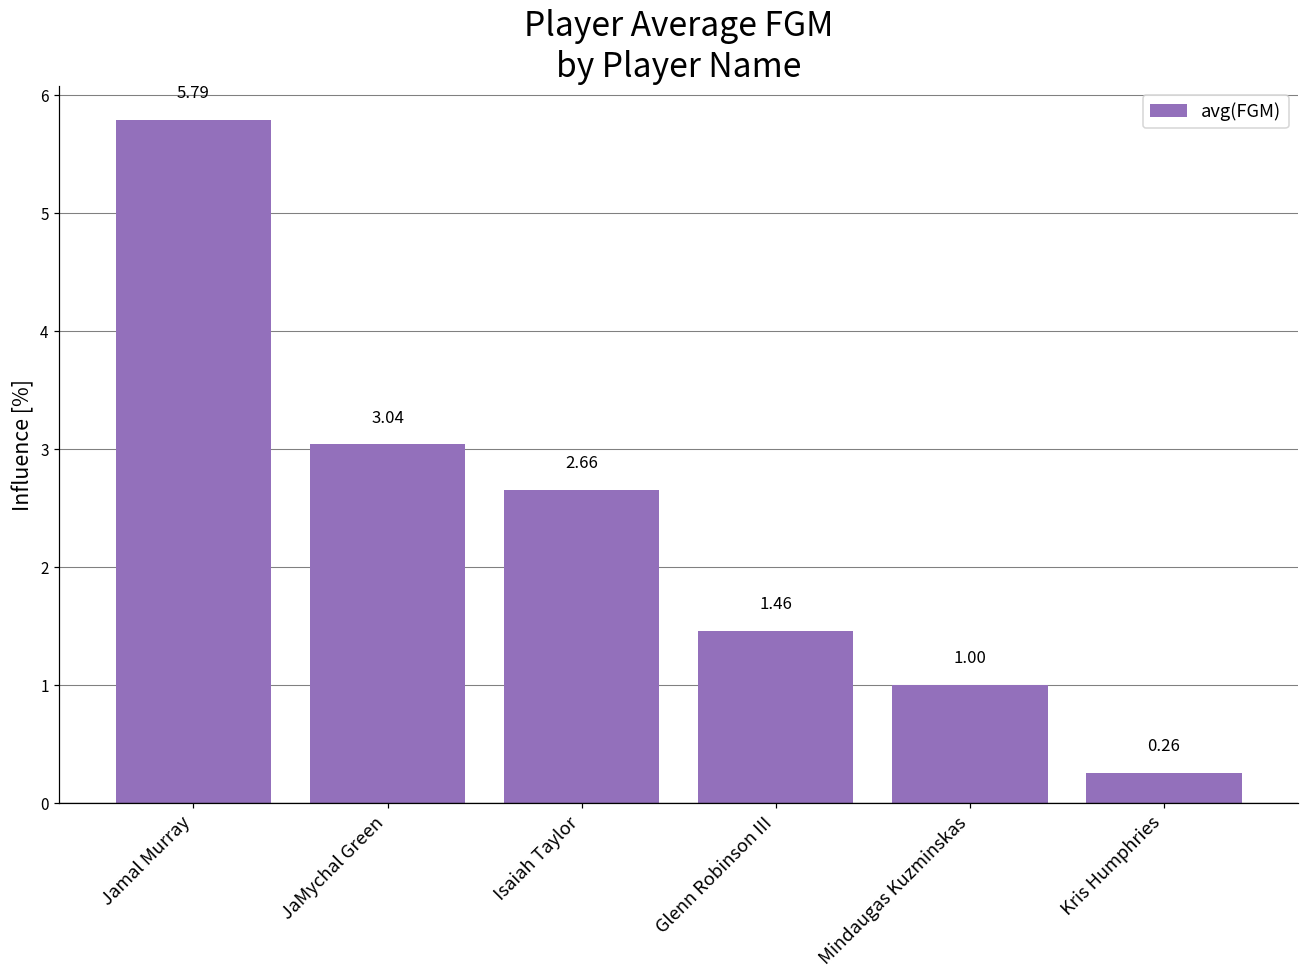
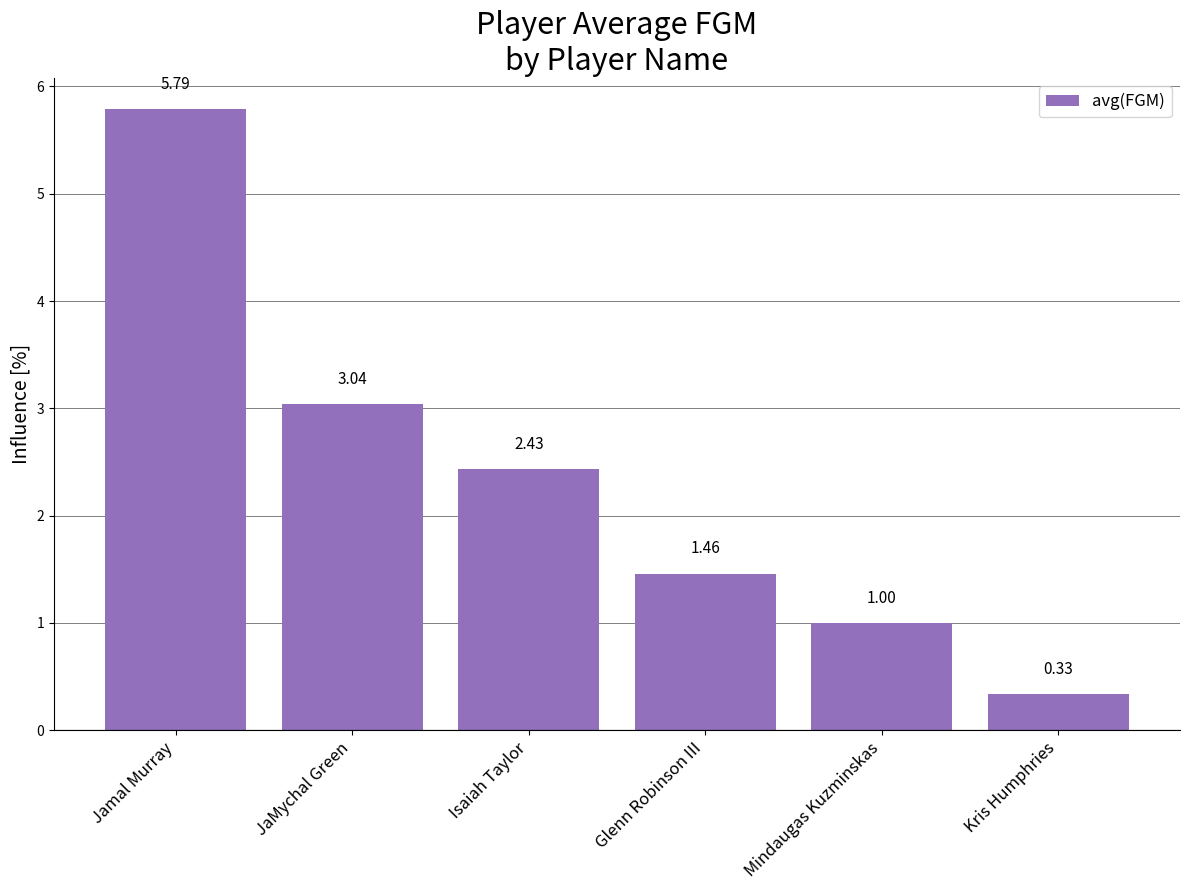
Isaiah Taylor: 2.66 -> 2.43
Kris Humphries: 0.26 -> 0.33
